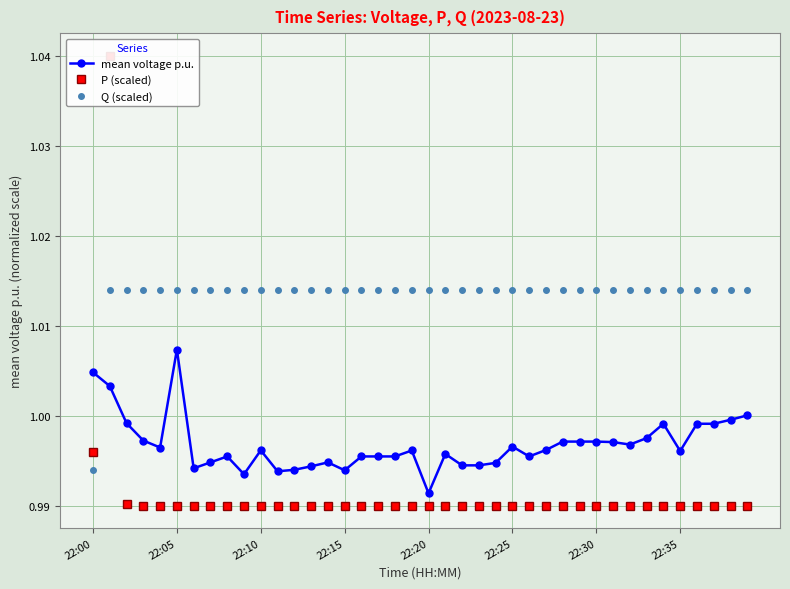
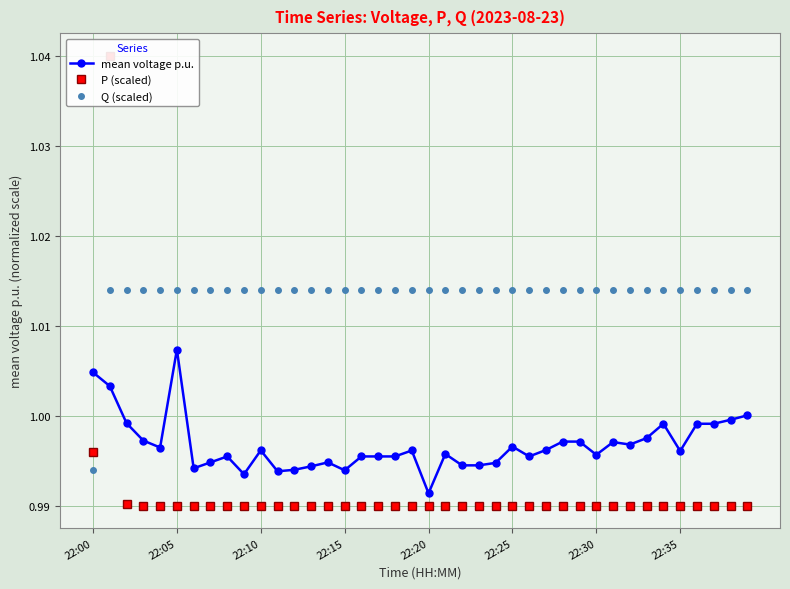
mean voltage p.u., 22:30: 0.997 -> 0.996
